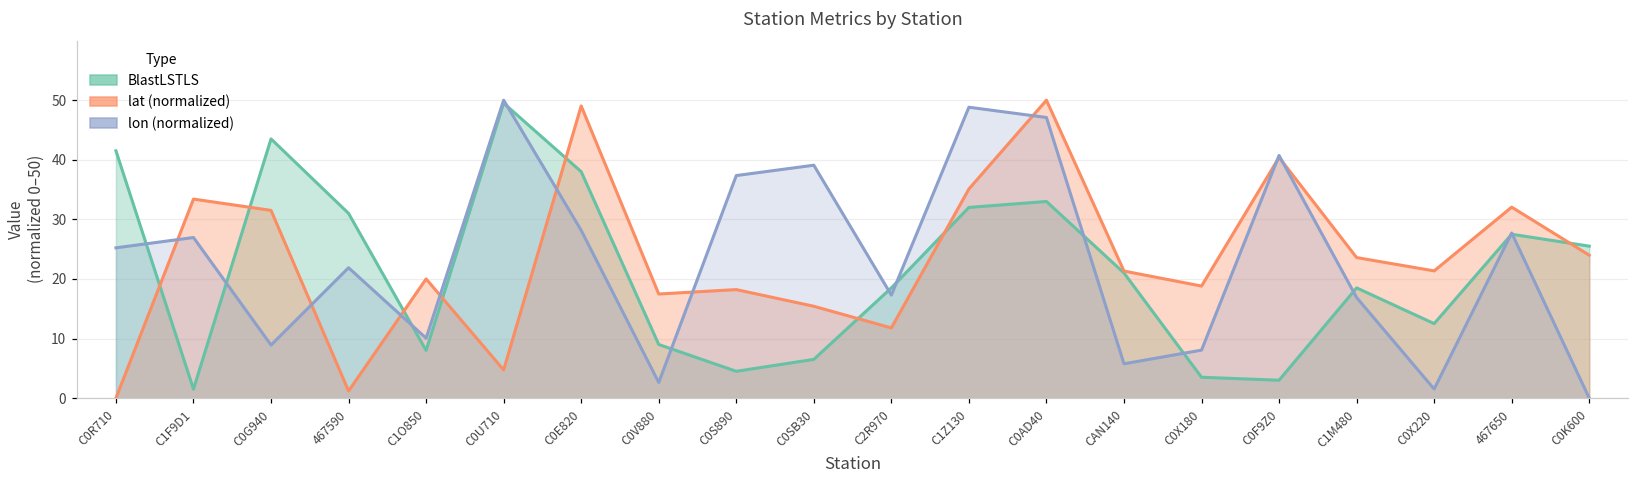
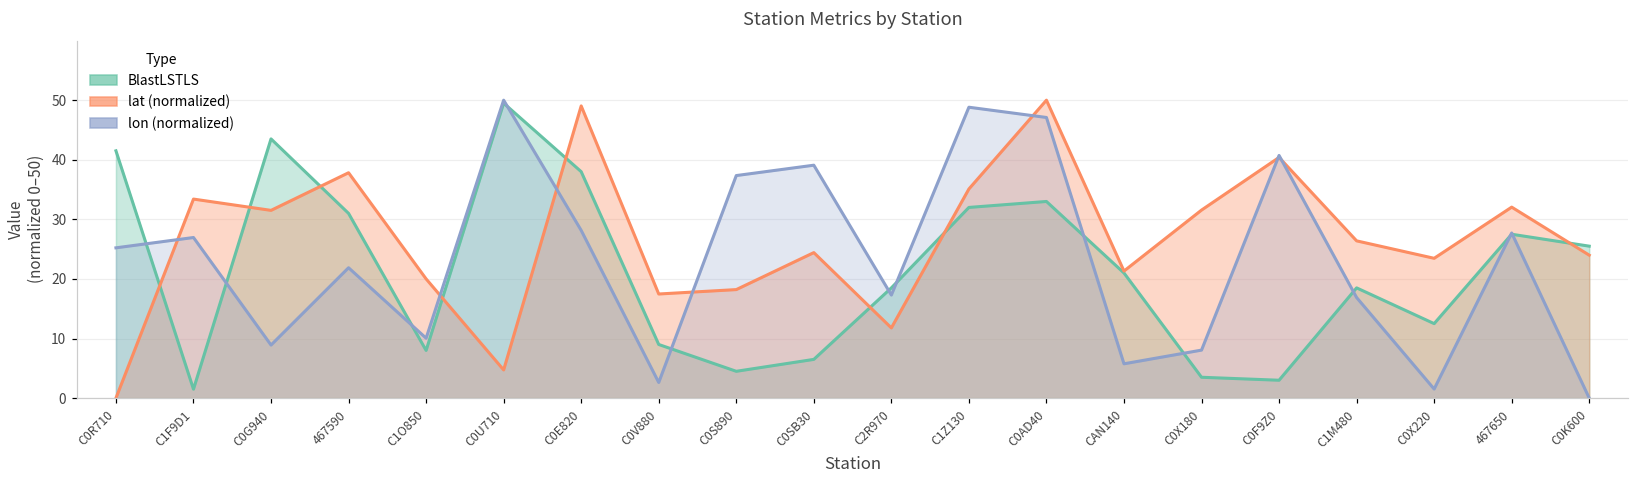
lat (normalized), 467590: 1 -> 38
lat (normalized), C0SB30: 15 -> 24
lat (normalized), C0X180: 19 -> 32
lat (normalized), C1M480: 24 -> 26
lat (normalized), C0X220: 21 -> 23
